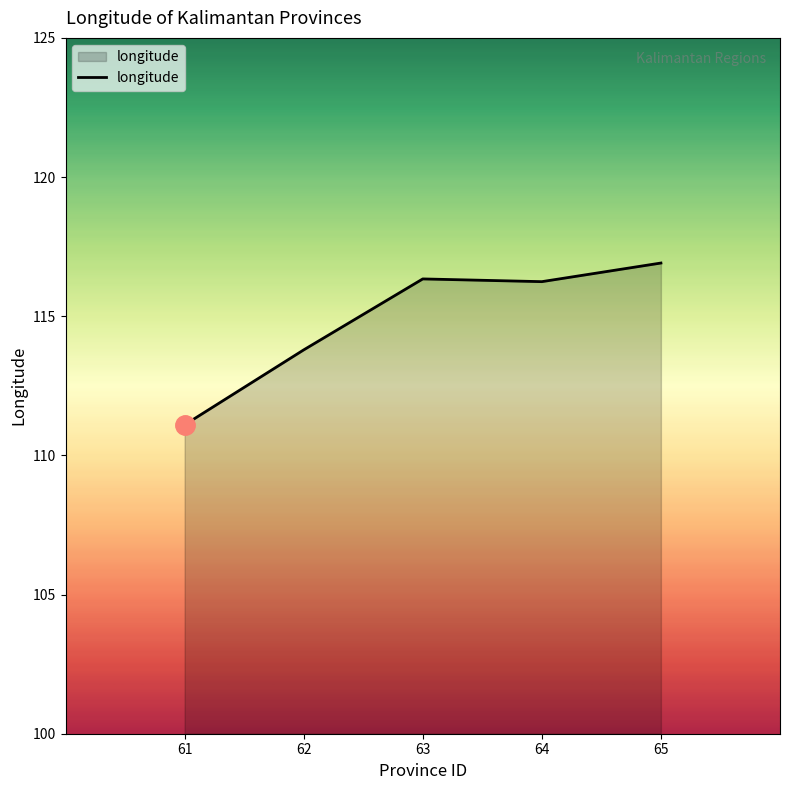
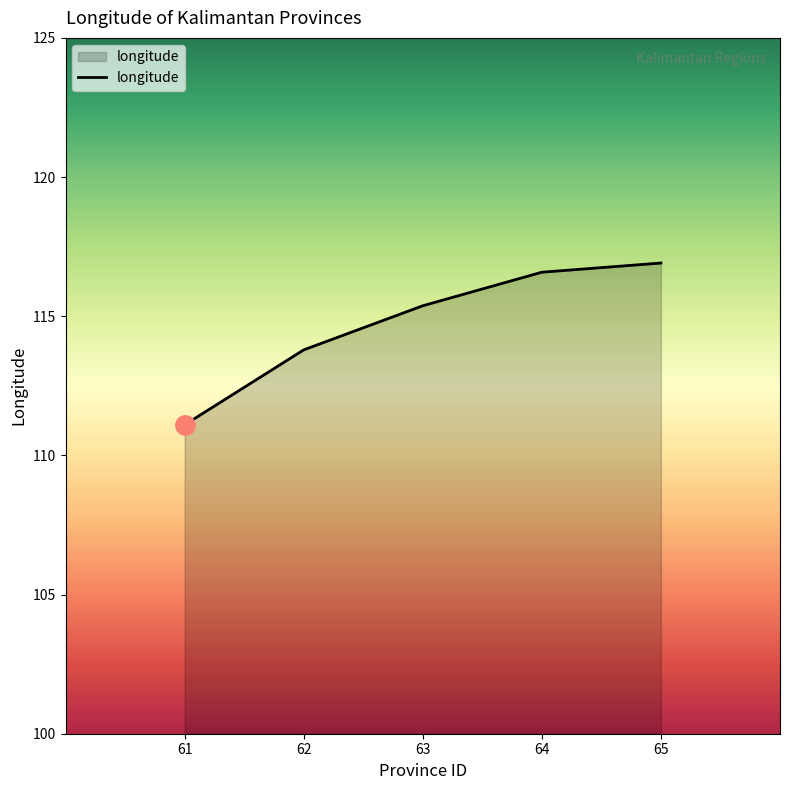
longitude, 63: 116.3 -> 115.4
longitude, 64: 116.2 -> 116.6
